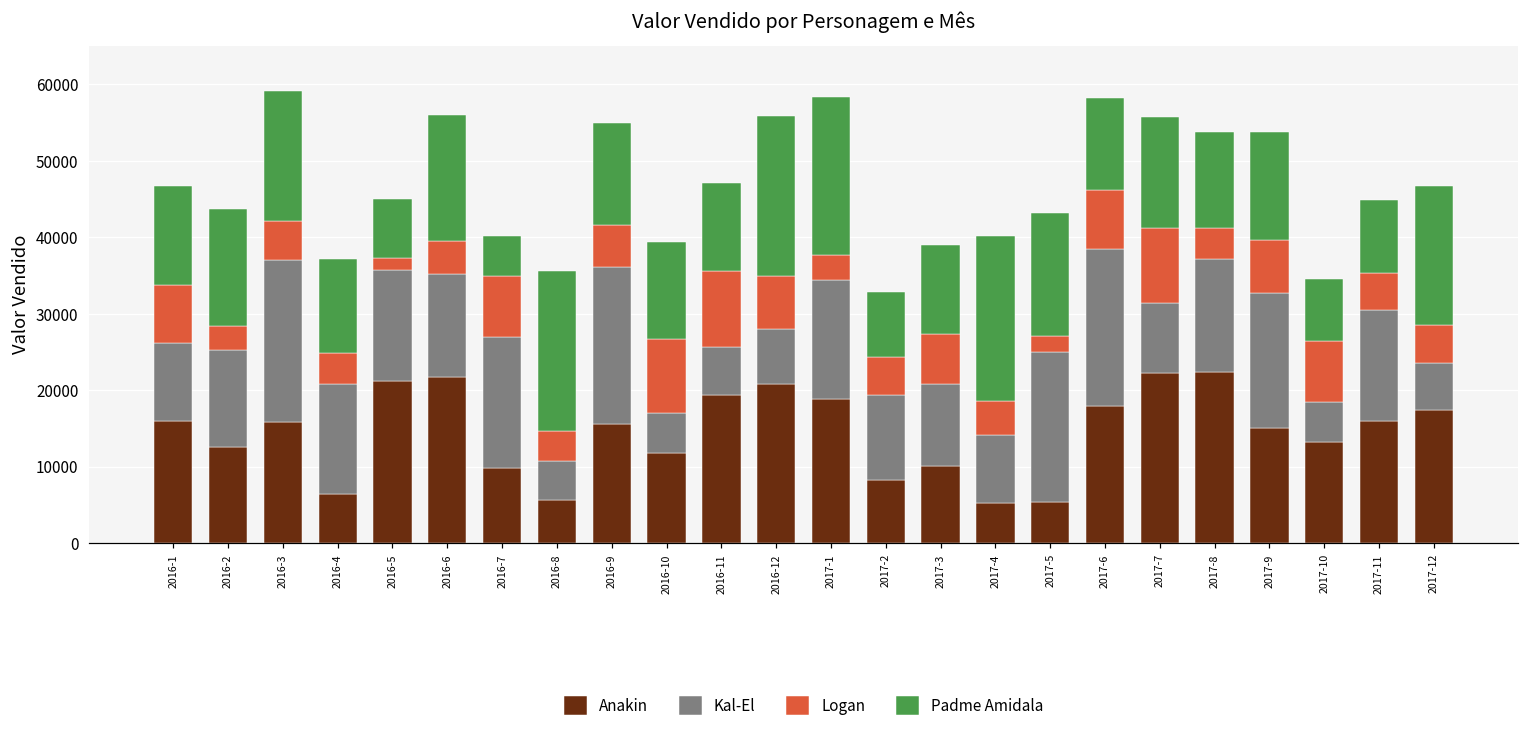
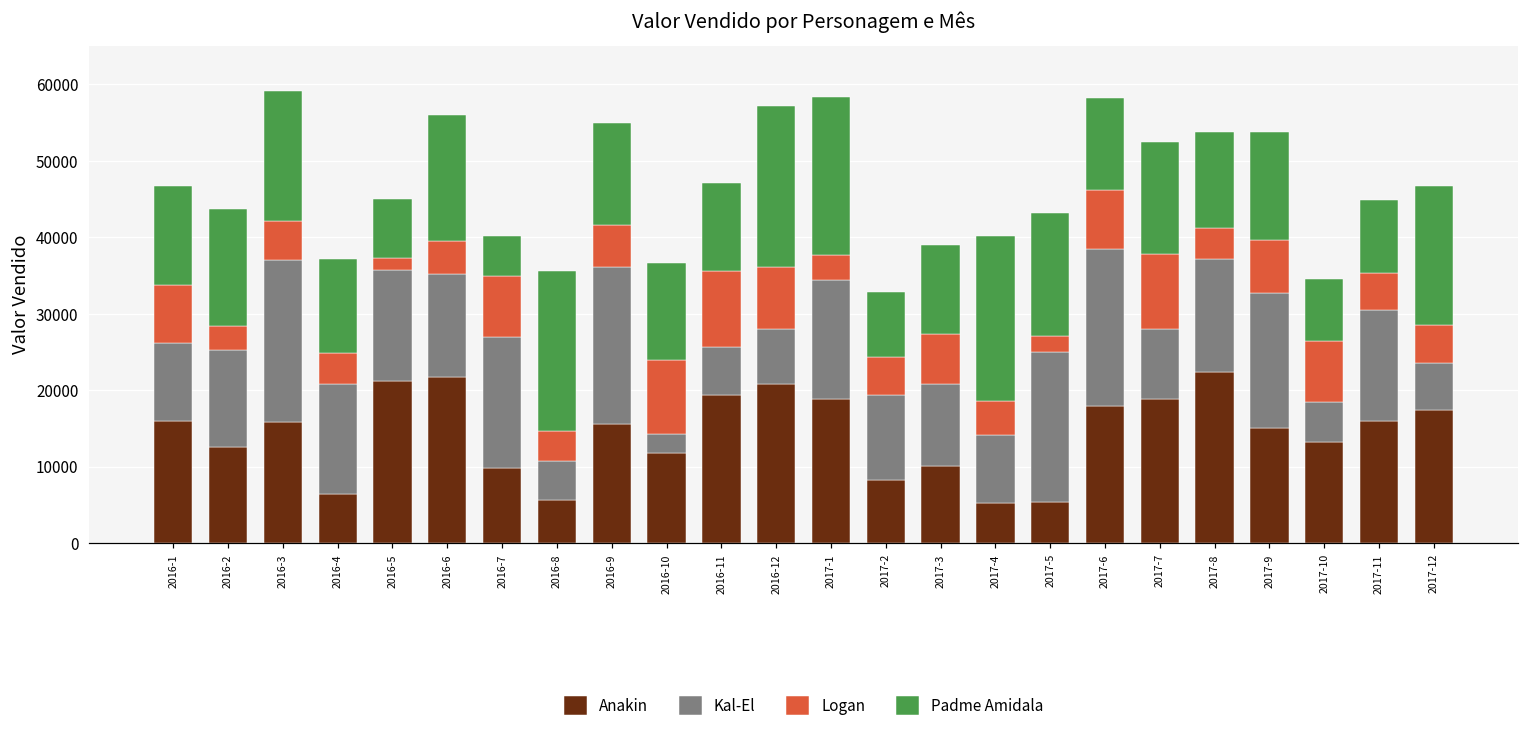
Kal-El, 2016-10: 5000 -> 3000
Logan, 2016-12: 7000 -> 8000
Anakin, 2017-7: 22000 -> 19000
